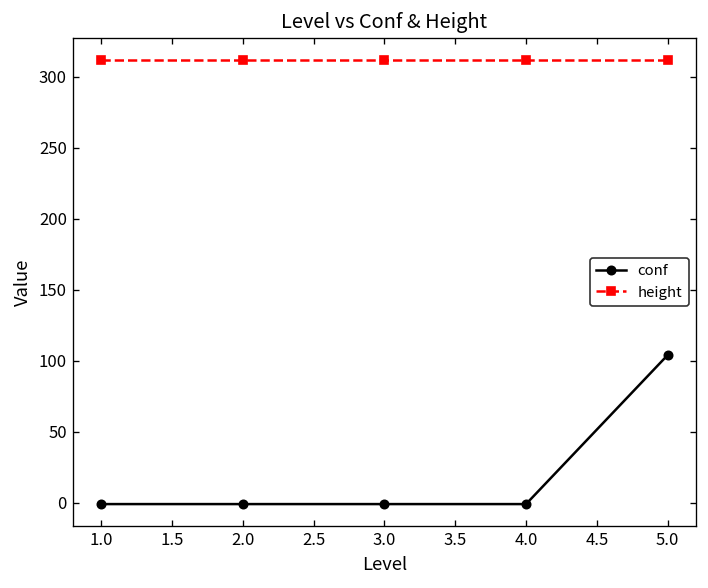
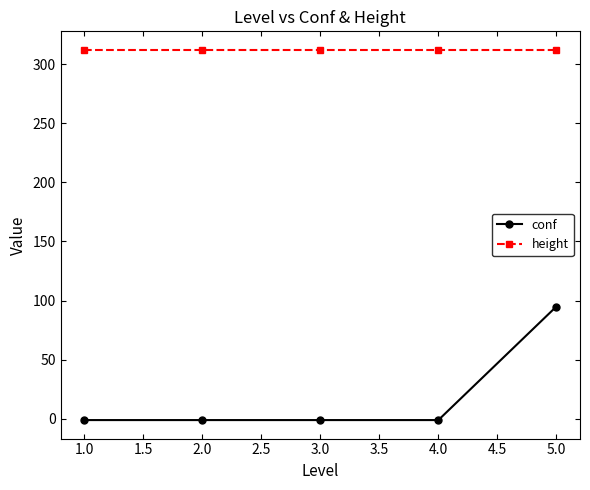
conf, 5.0: 104 -> 95
